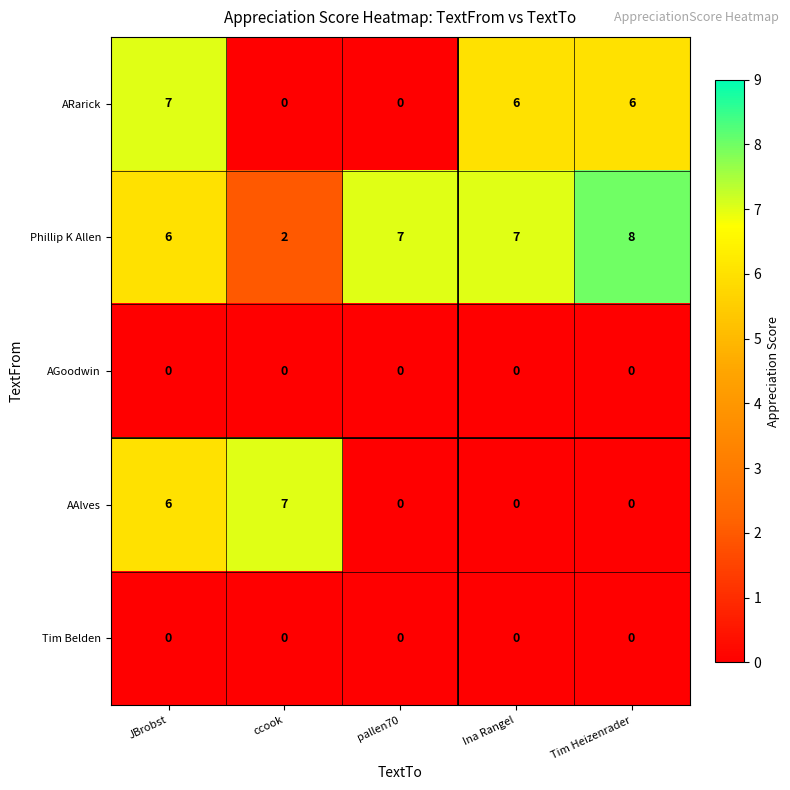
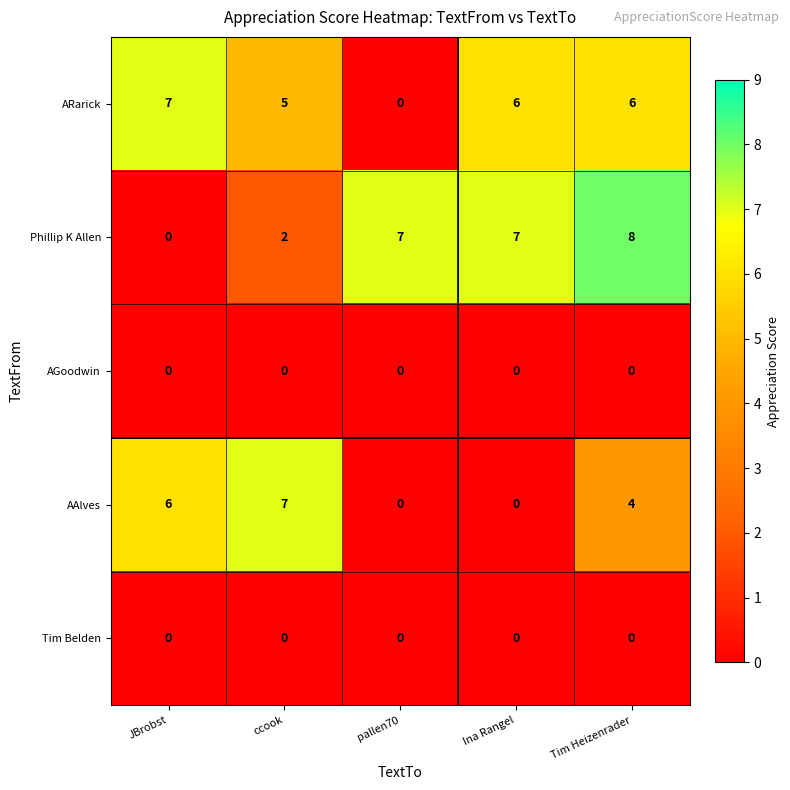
ARarick, ccook: 0 -> 5
Phillip K Allen, JBrobst: 6 -> 0
AAlves, Tim Heizenrader: 0 -> 4
